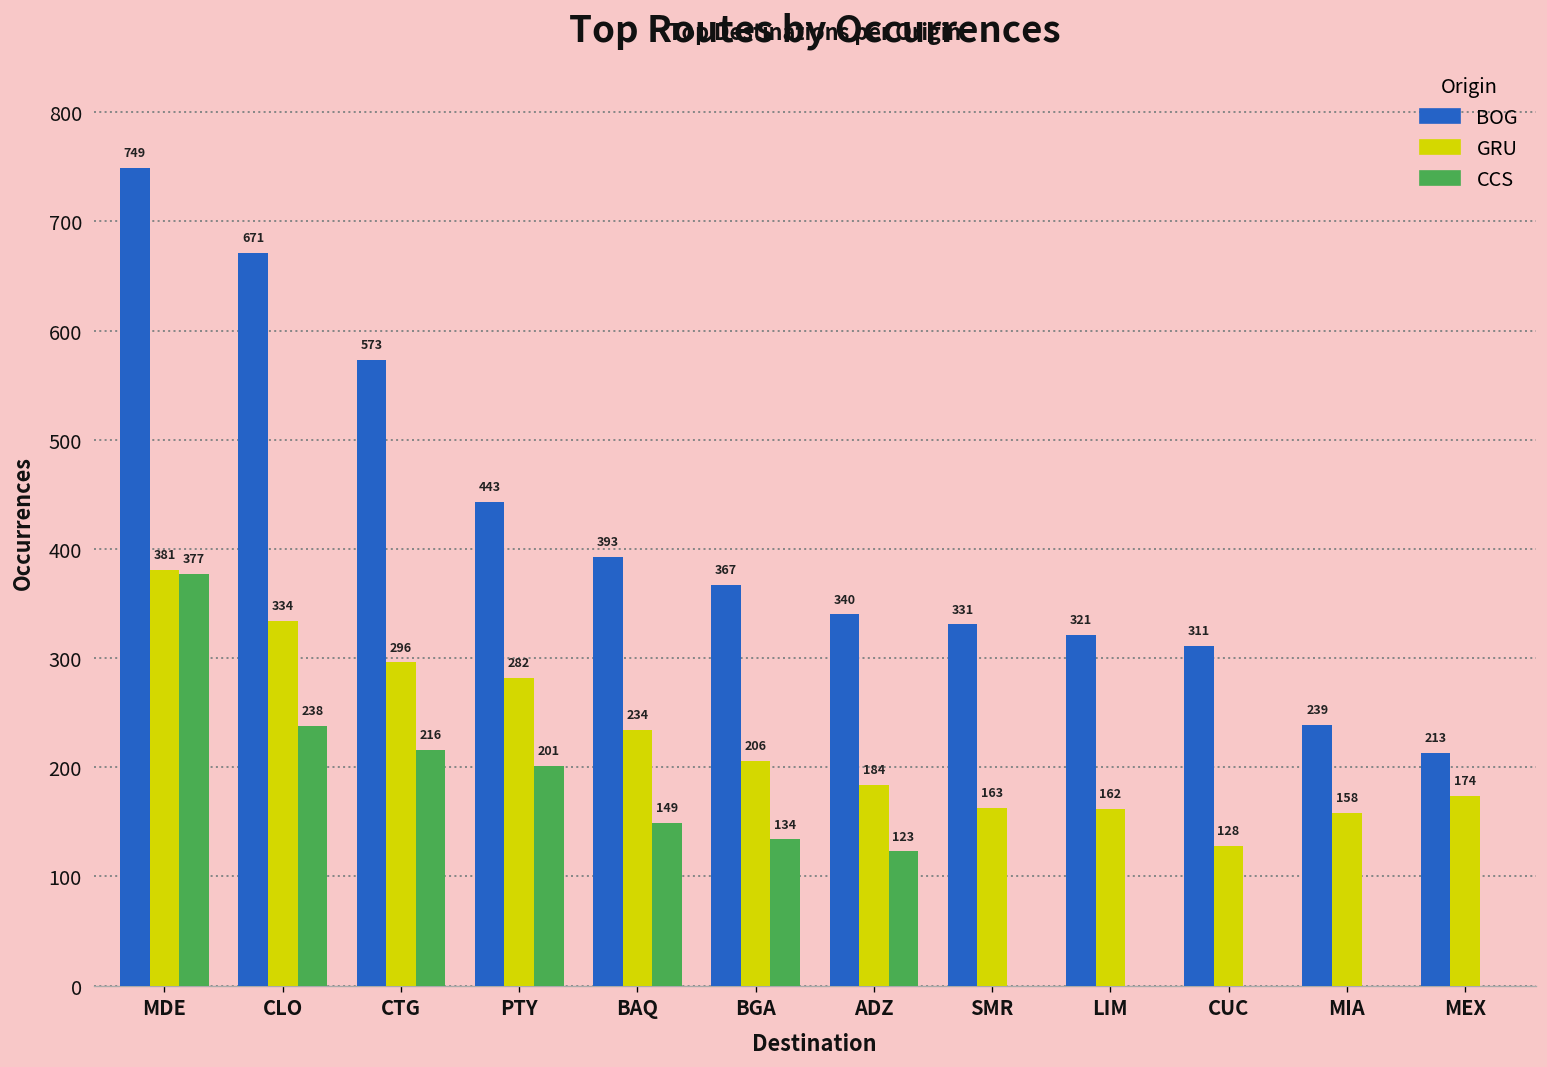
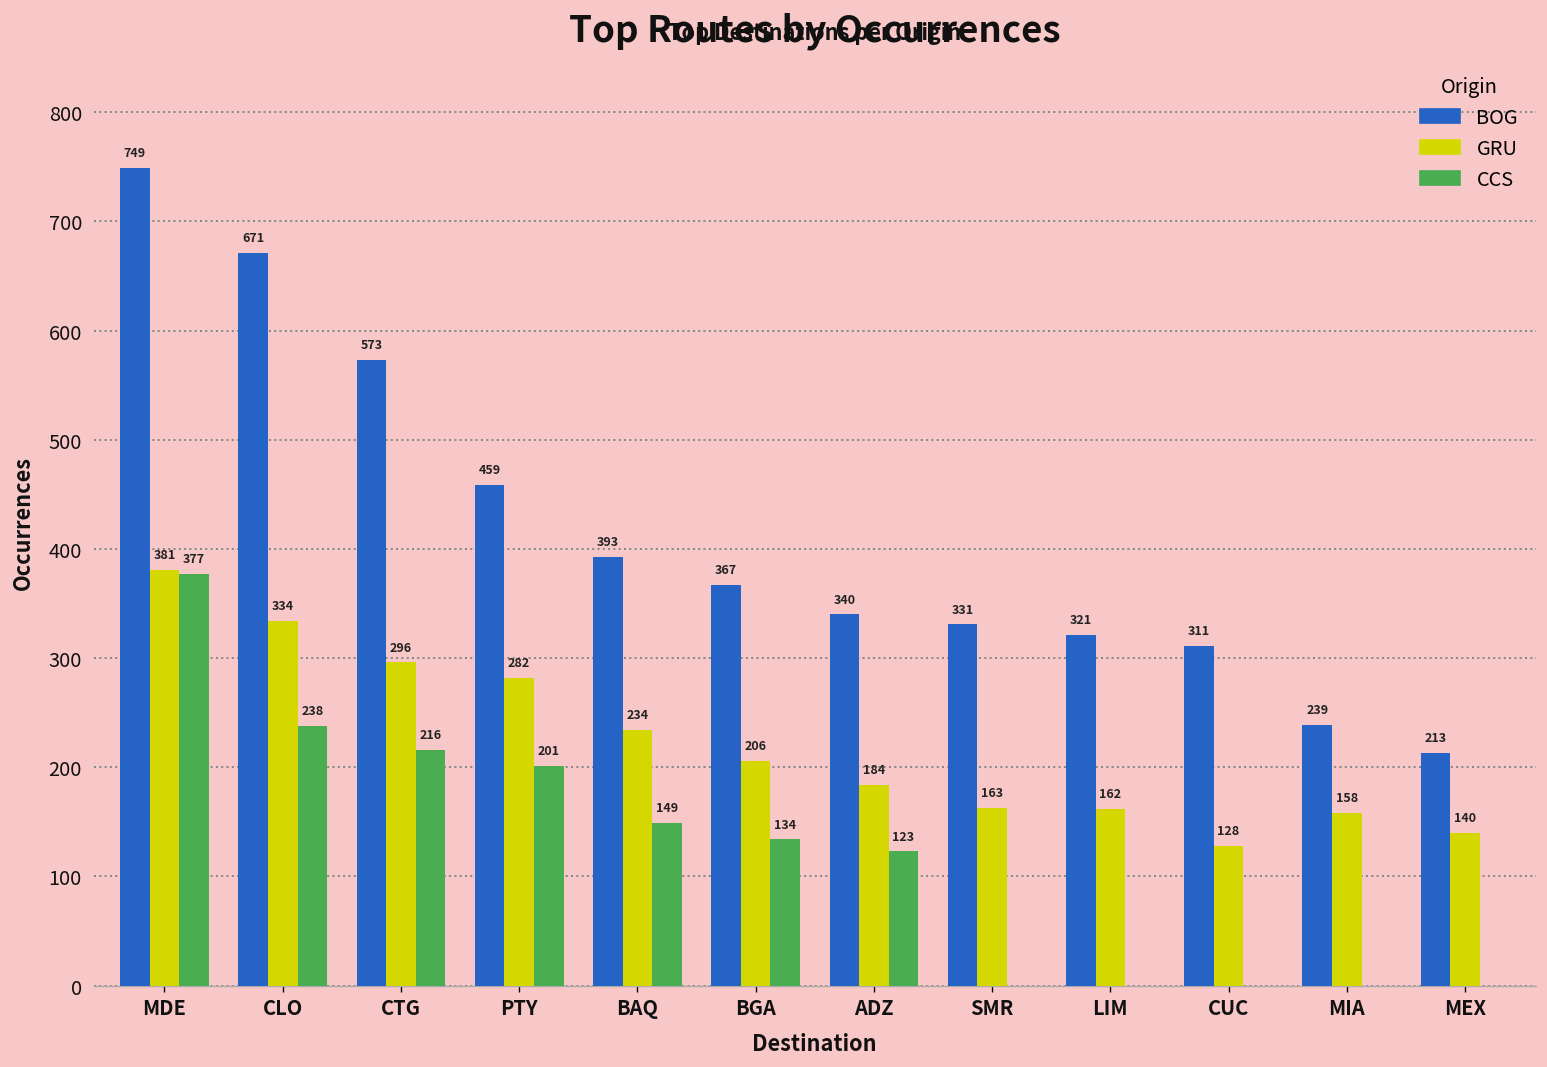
BOG, PTY: 443 -> 459
GRU, MEX: 174 -> 140
